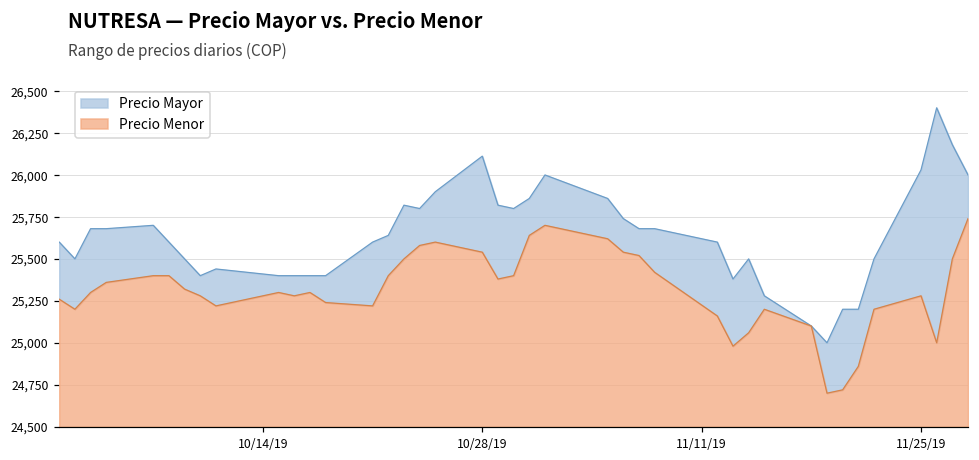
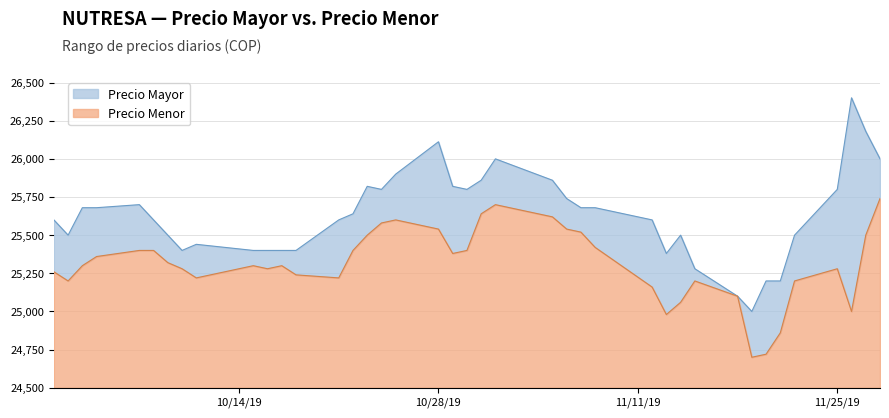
Precio Mayor, 11/25/19: 26,030 -> 25,800
